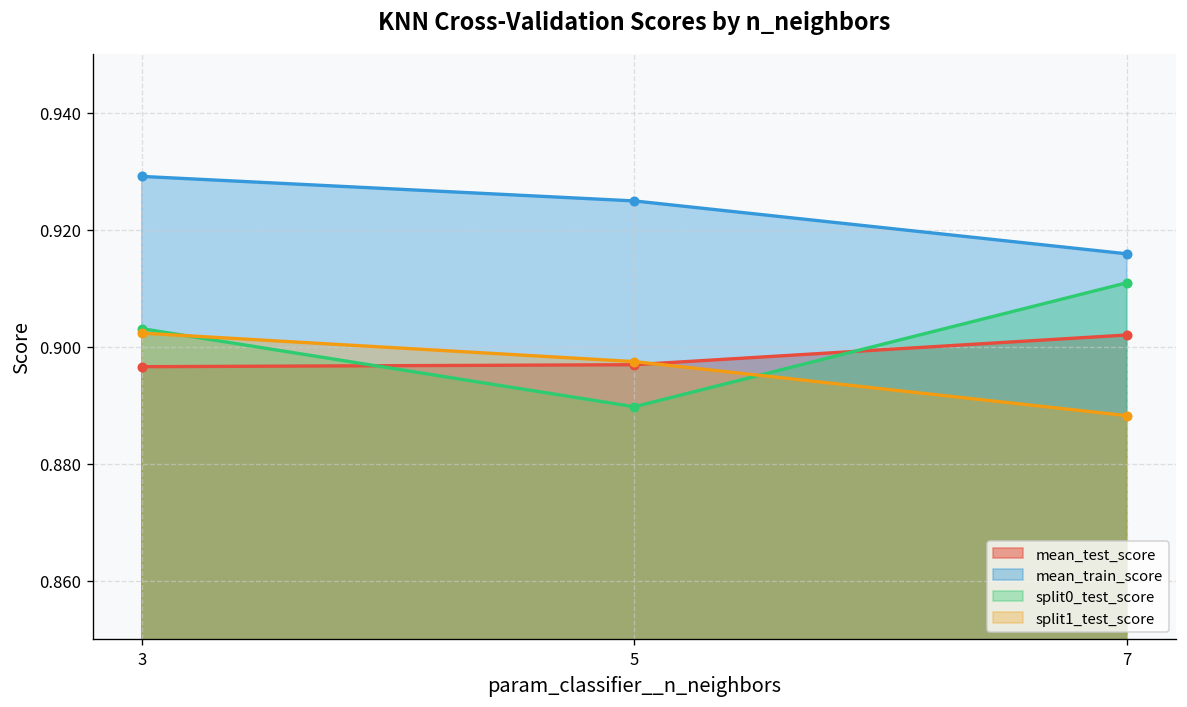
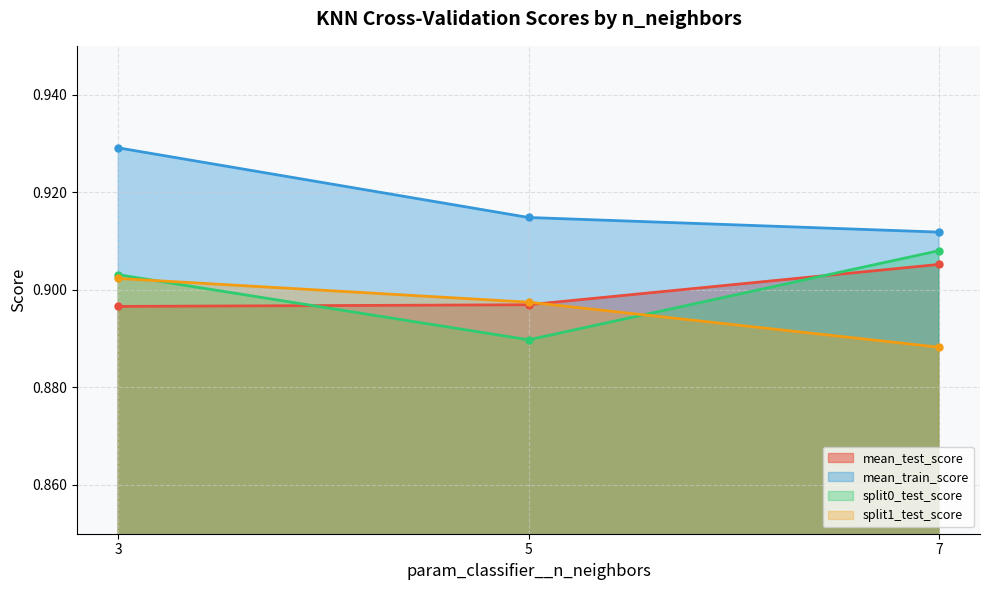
mean_train_score, 5: 0.925 -> 0.915
mean_test_score, 7: 0.902 -> 0.905
mean_train_score, 7: 0.916 -> 0.912
split0_test_score, 7: 0.911 -> 0.908
